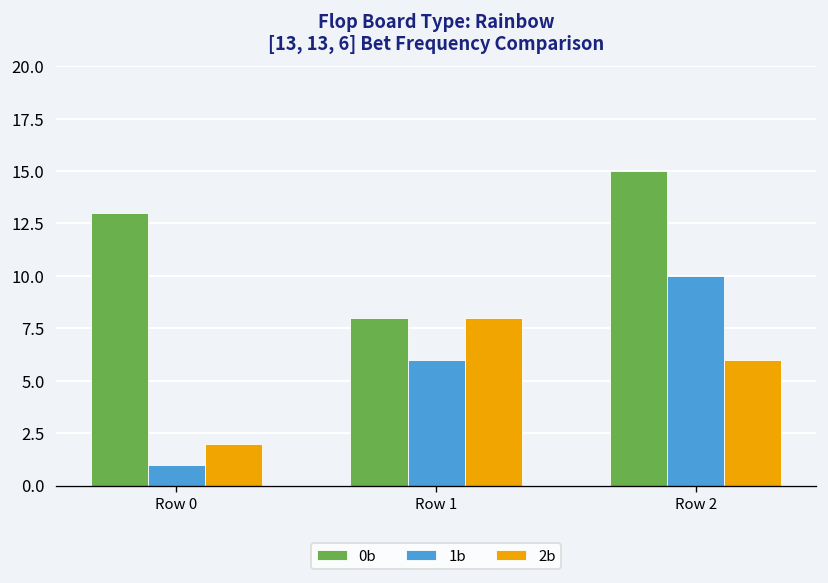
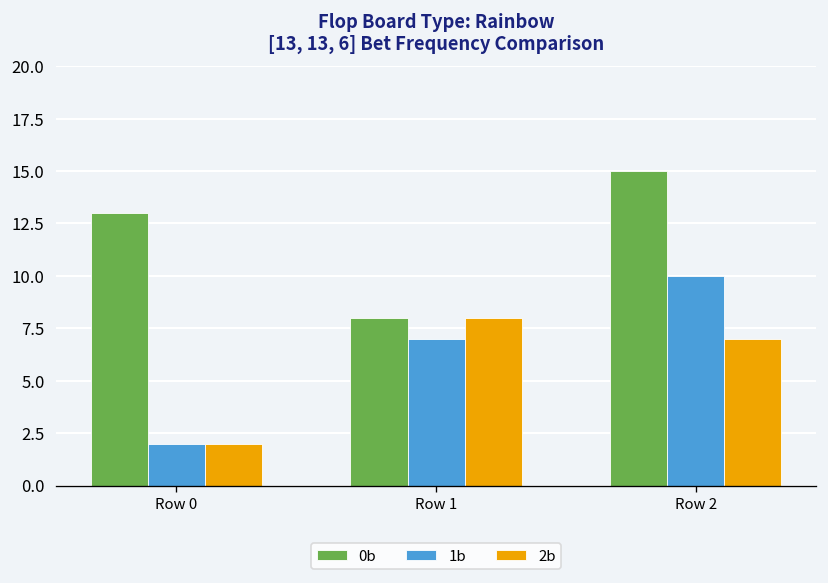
1b, Row 0: 1 -> 2
1b, Row 1: 6 -> 7
2b, Row 2: 6 -> 7
